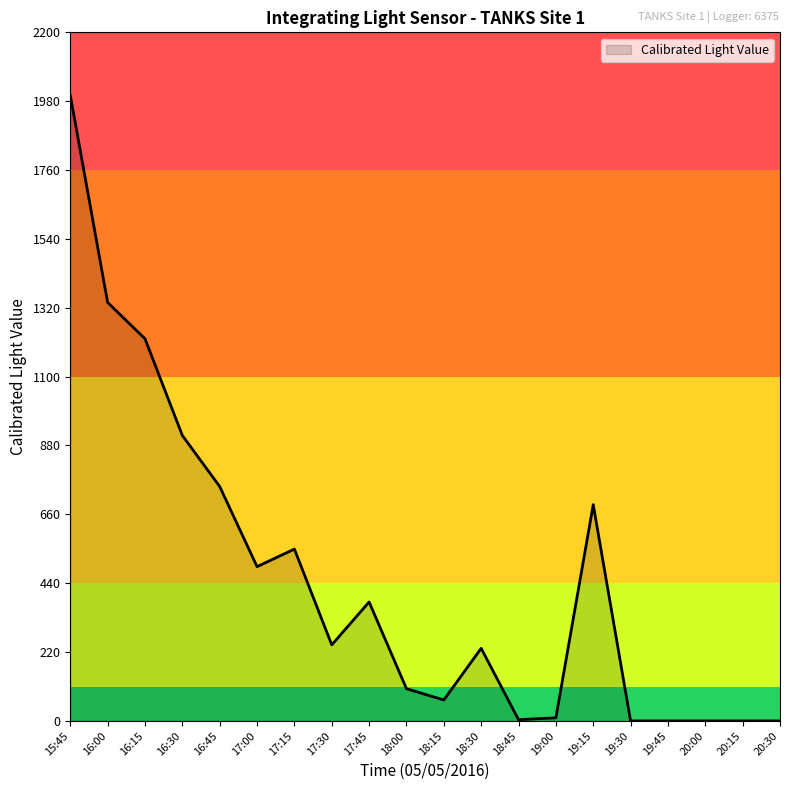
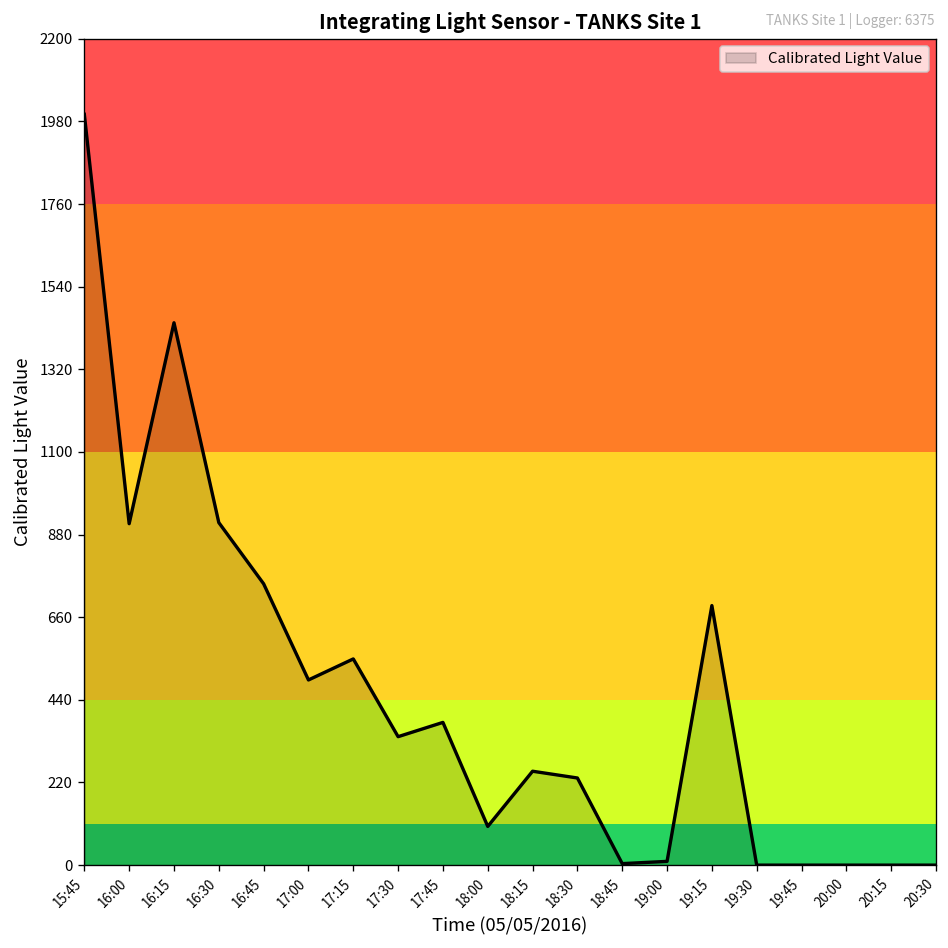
16:00: 1340 -> 910
16:15: 1220 -> 1440
17:30: 240 -> 340
18:15: 70 -> 250
